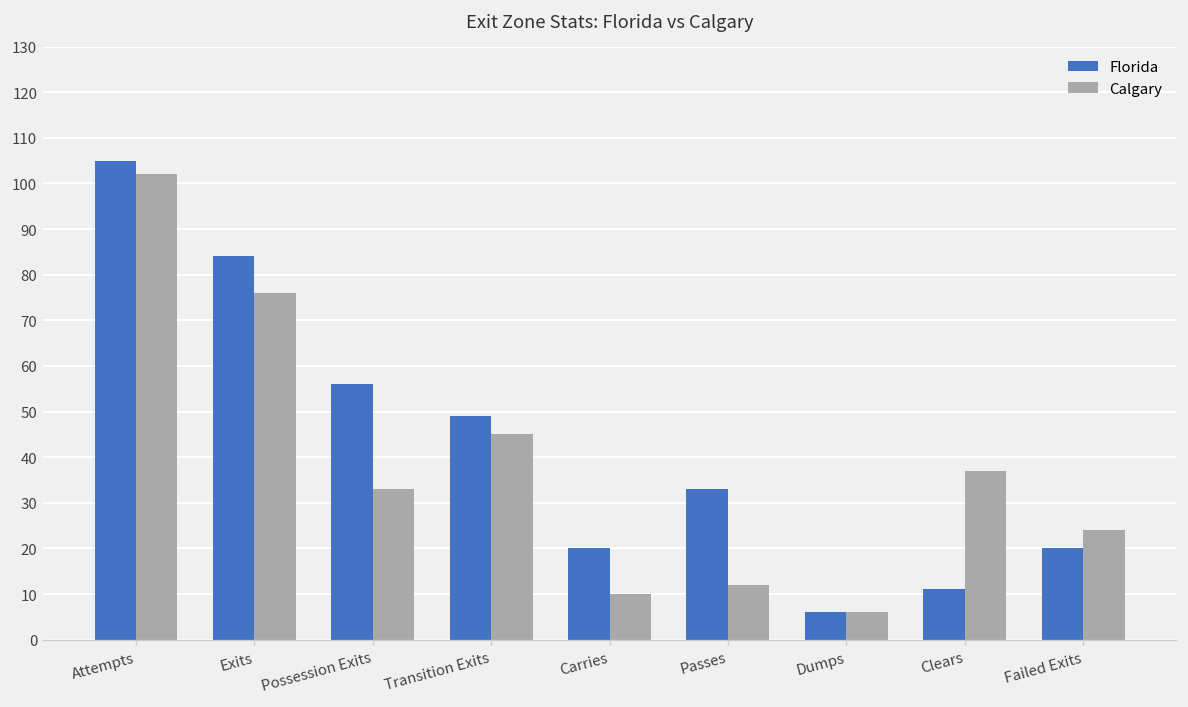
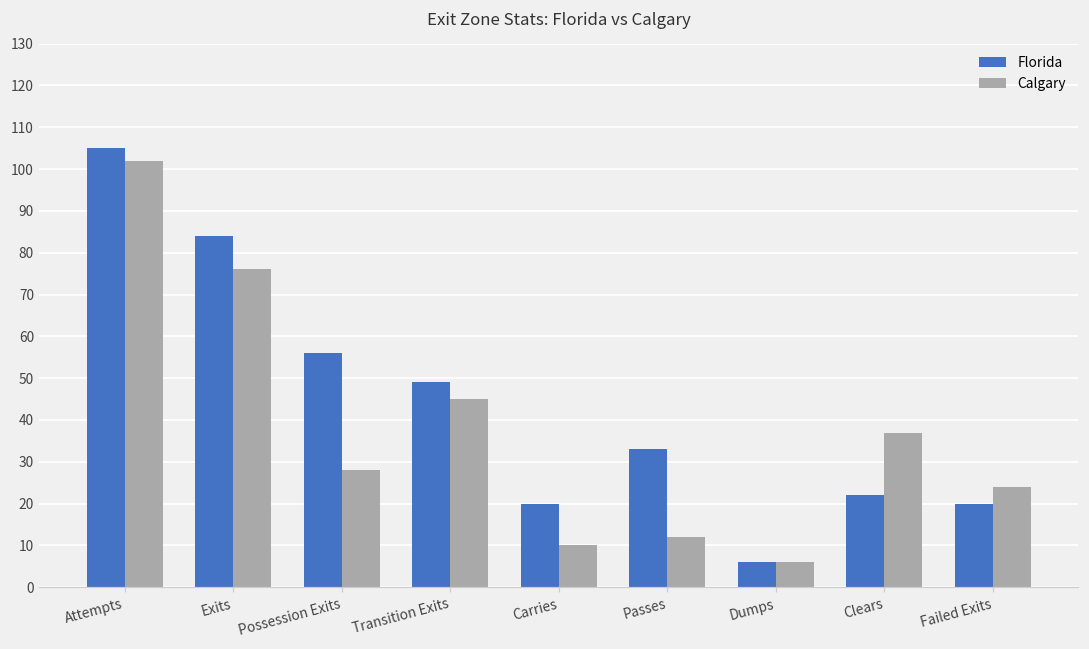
Calgary, Possession Exits: 33 -> 28
Florida, Clears: 11 -> 22
